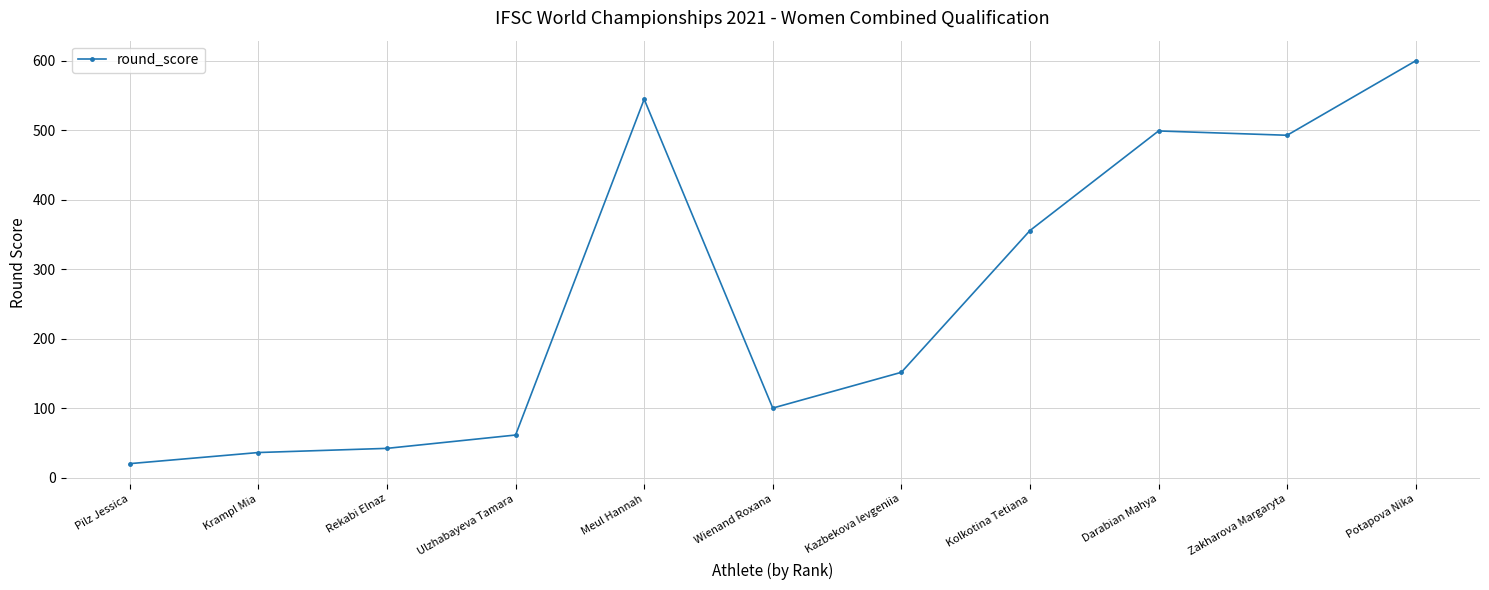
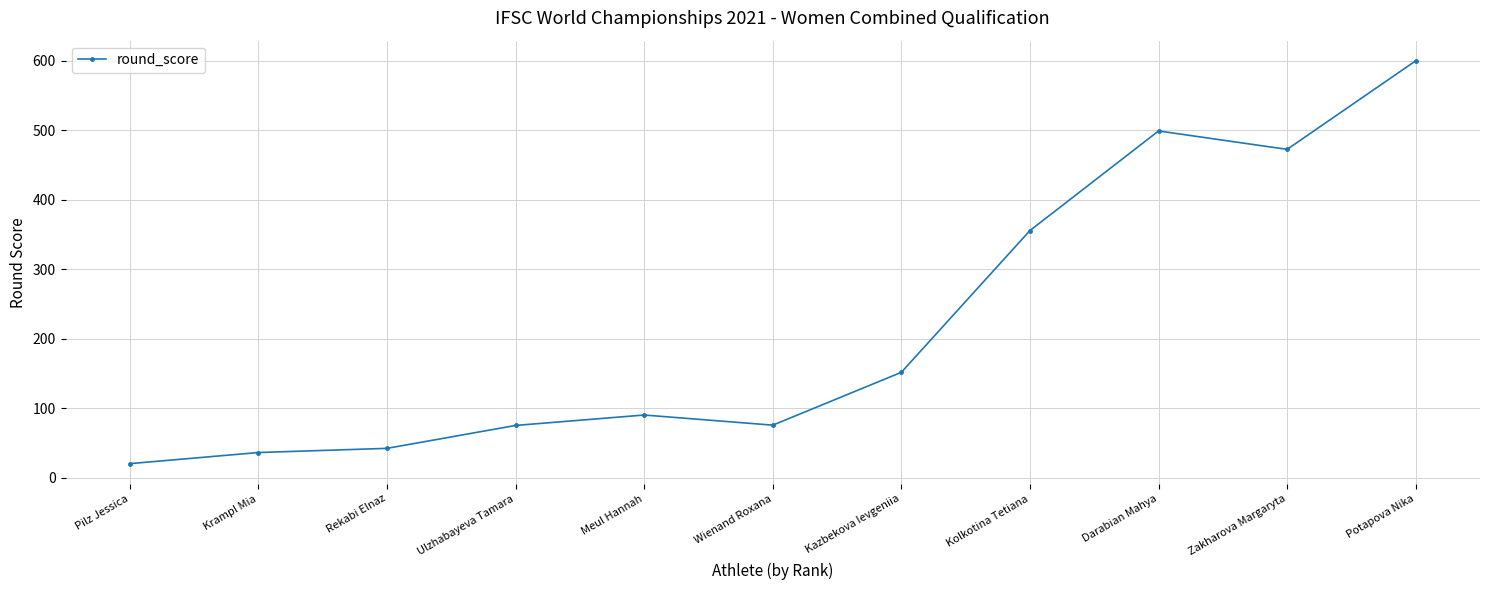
Ulzhabayeva Tamara: 60 -> 80
Meul Hannah: 540 -> 90
Wienand Roxana: 100 -> 80
Zakharova Margaryta: 490 -> 470
